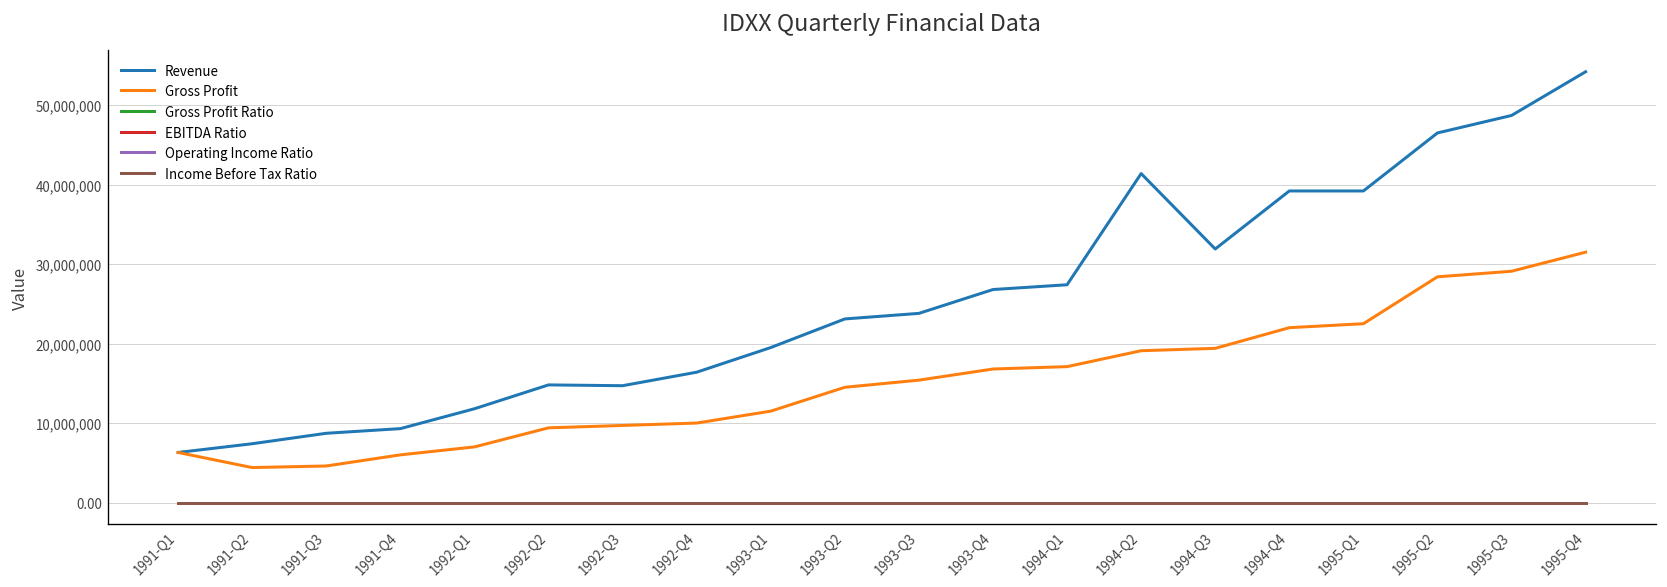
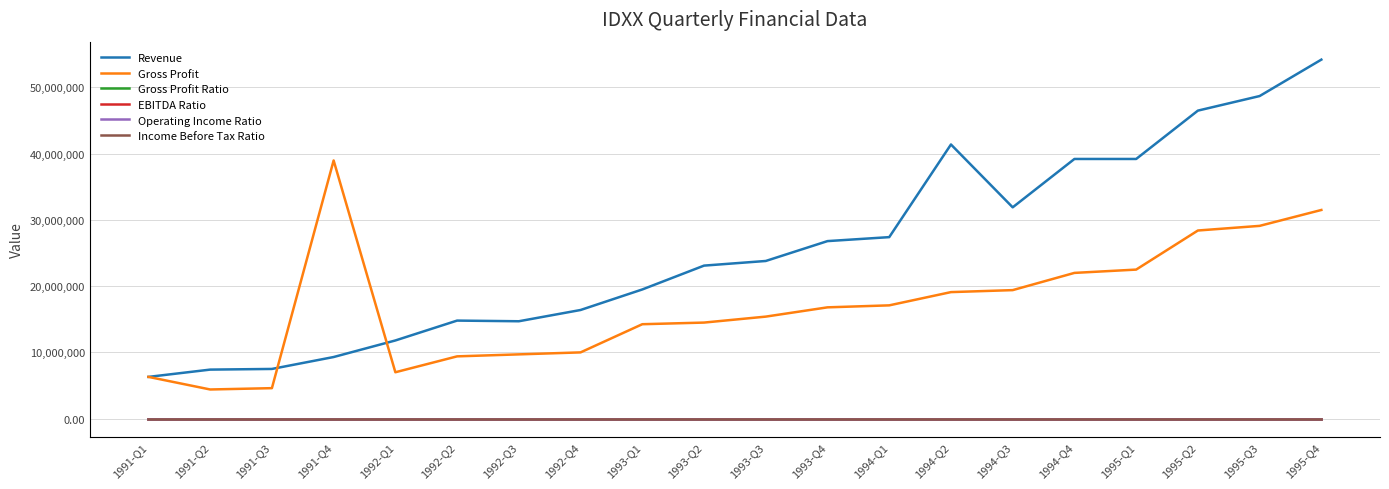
Revenue, 1991-Q3: 9,000,000 -> 8,000,000
Gross Profit, 1991-Q4: 6,000,000 -> 39,000,000
Gross Profit, 1993-Q1: 12,000,000 -> 14,000,000
